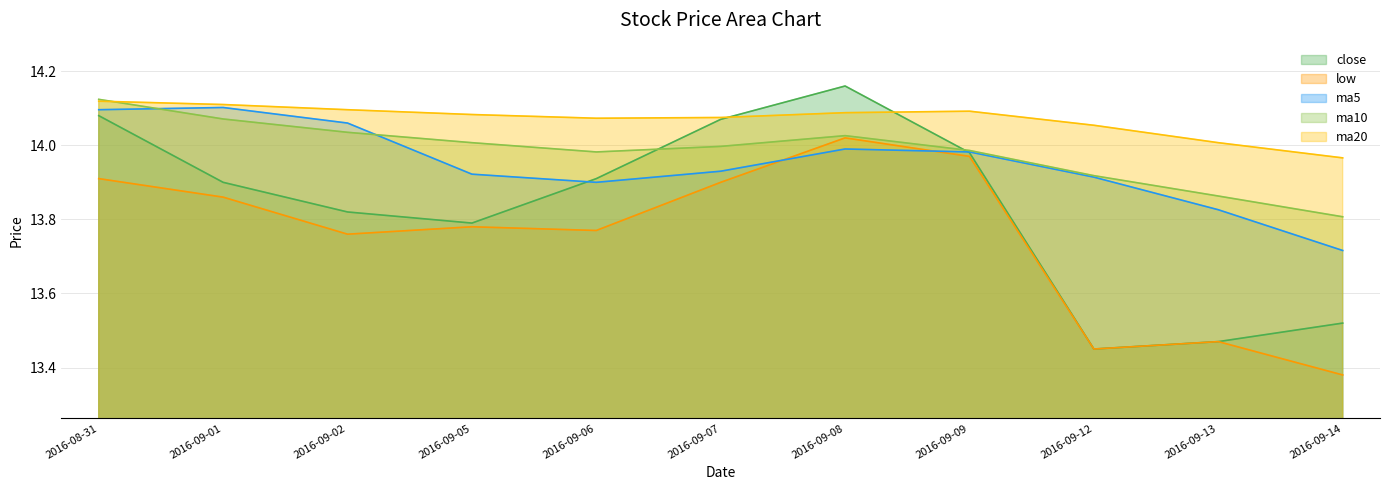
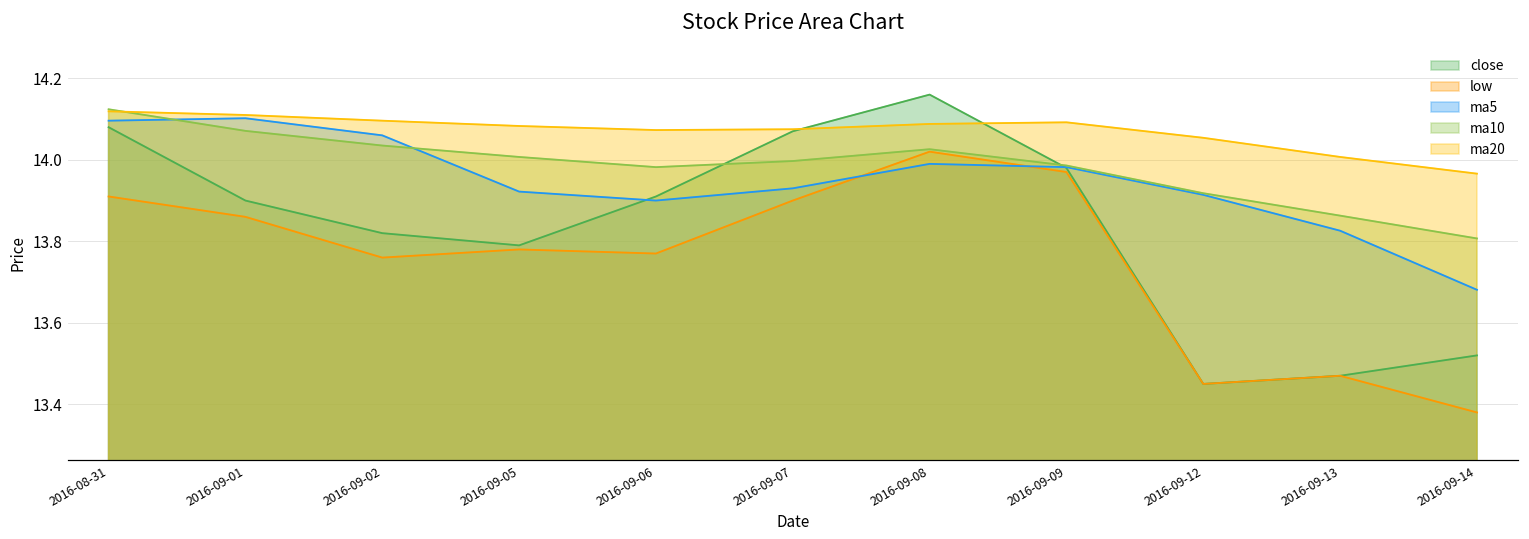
ma5, 2016-09-14: 13.72 -> 13.68
